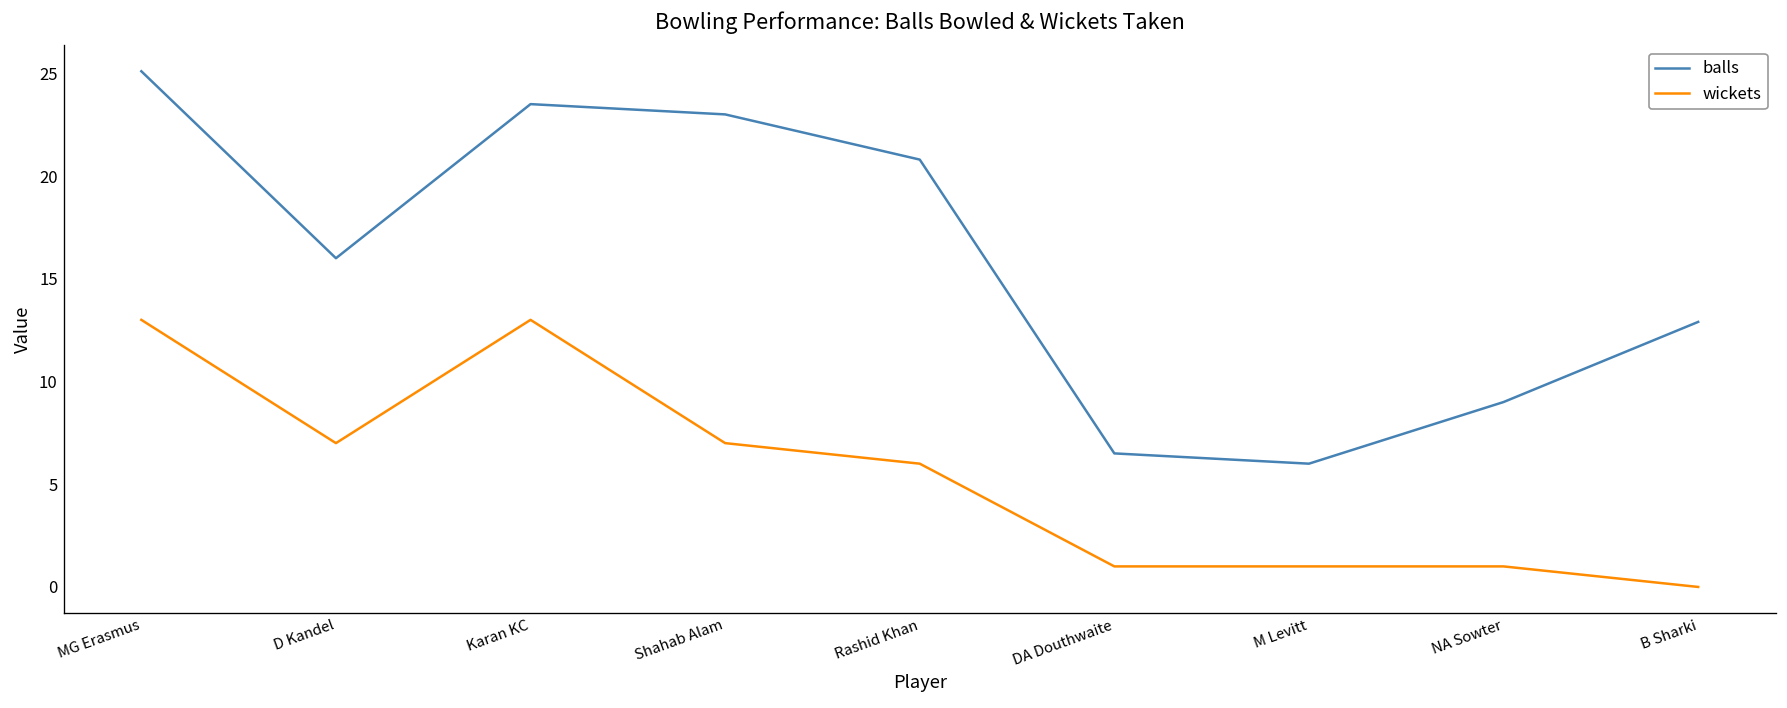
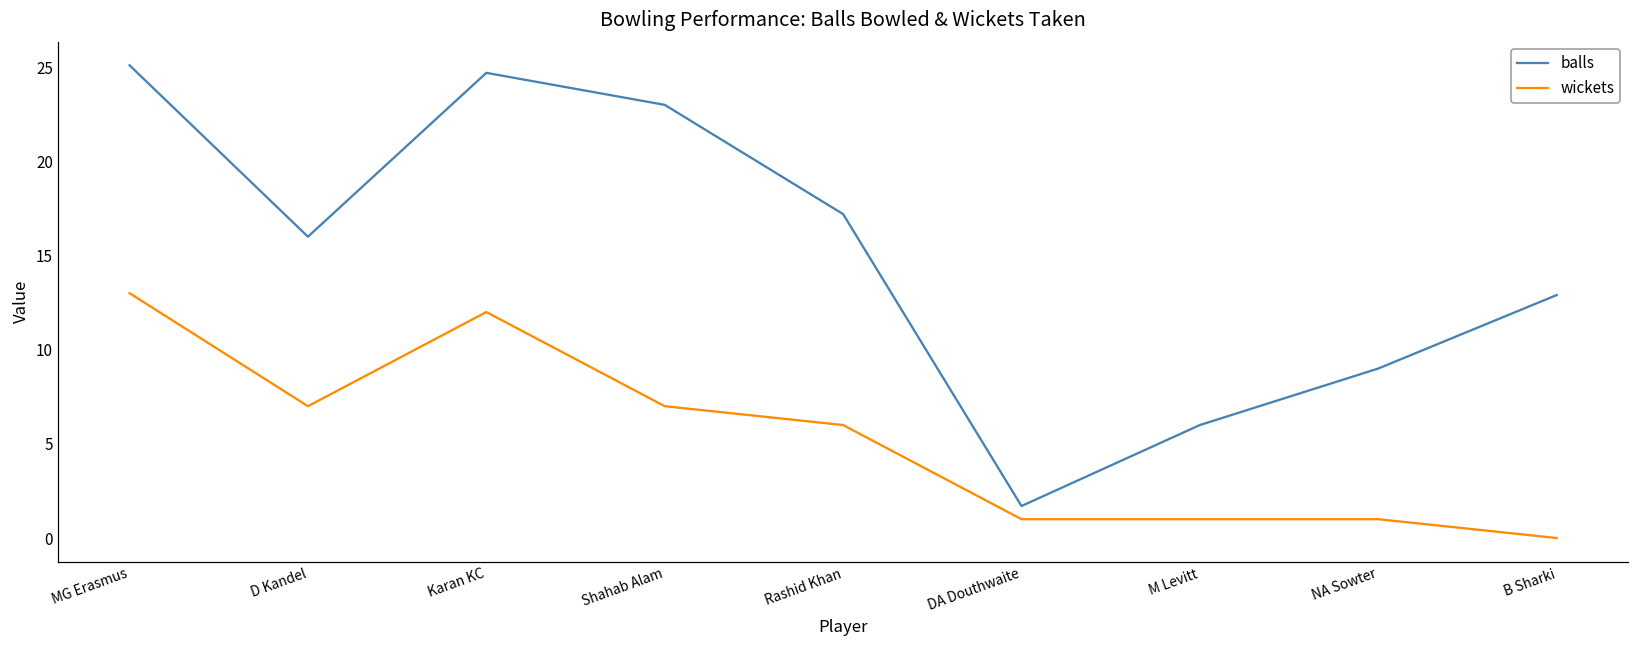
balls, Karan KC: 23.5 -> 24.7
wickets, Karan KC: 13 -> 12
balls, Rashid Khan: 20.8 -> 17.2
balls, DA Douthwaite: 6.5 -> 1.7
